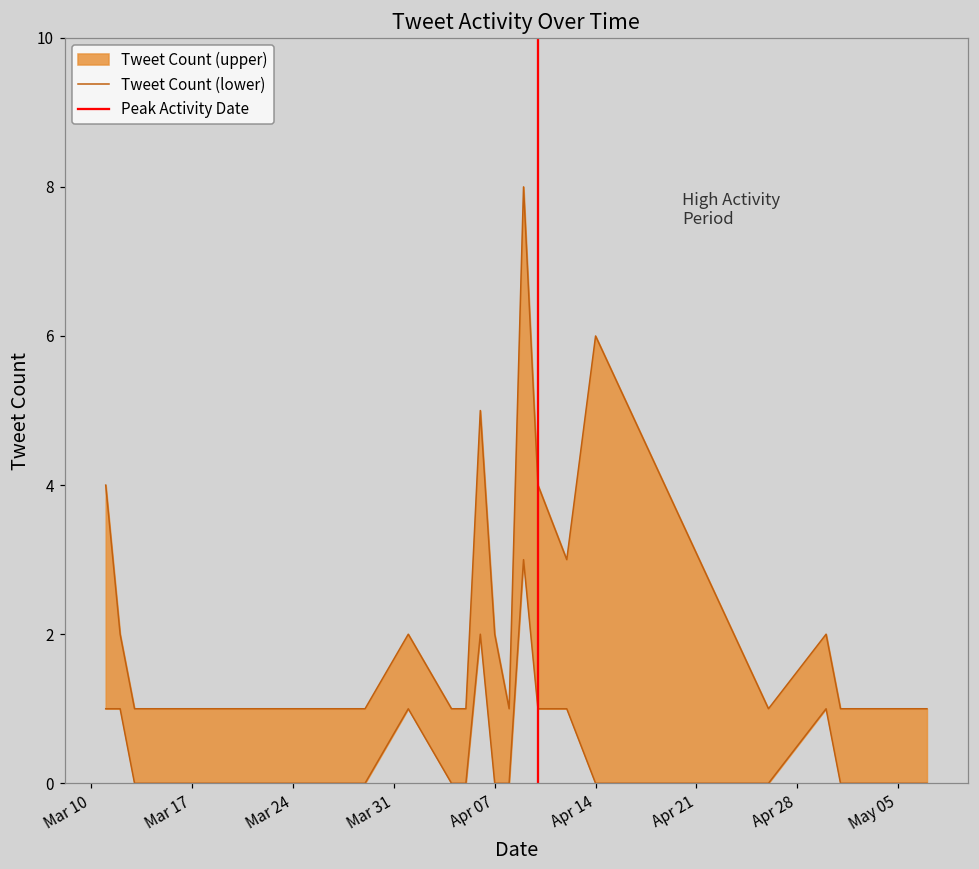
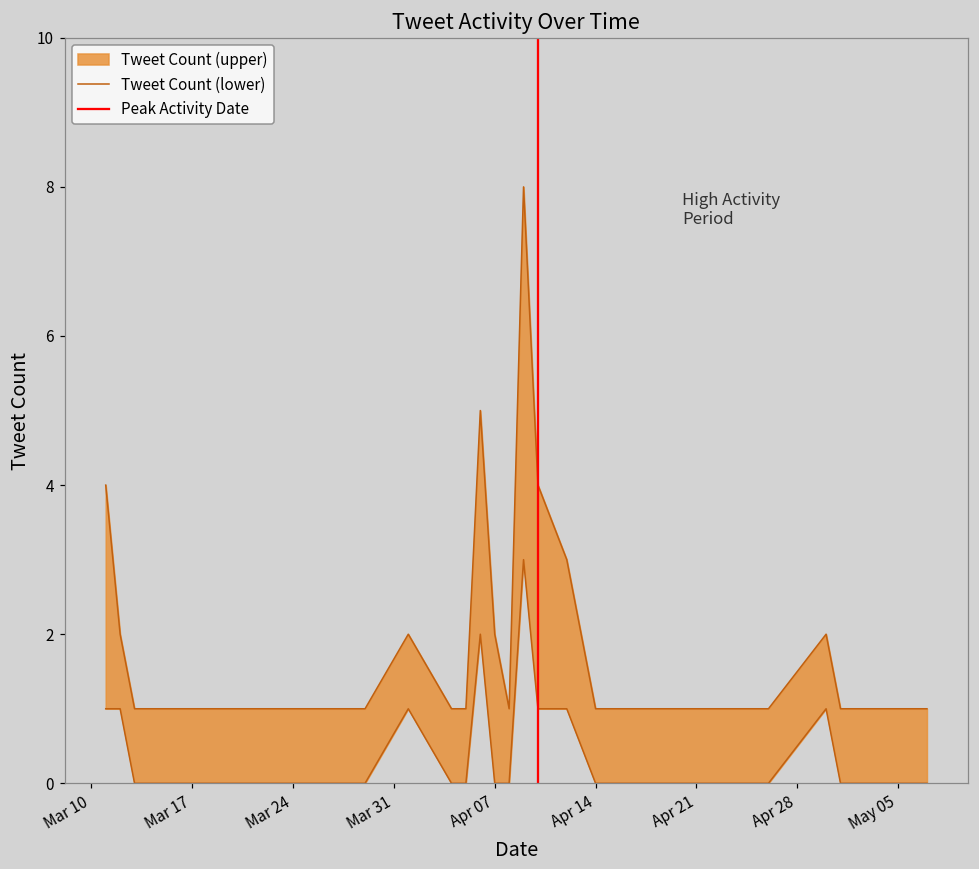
Tweet Count (upper), Apr 14: 6 -> 1
